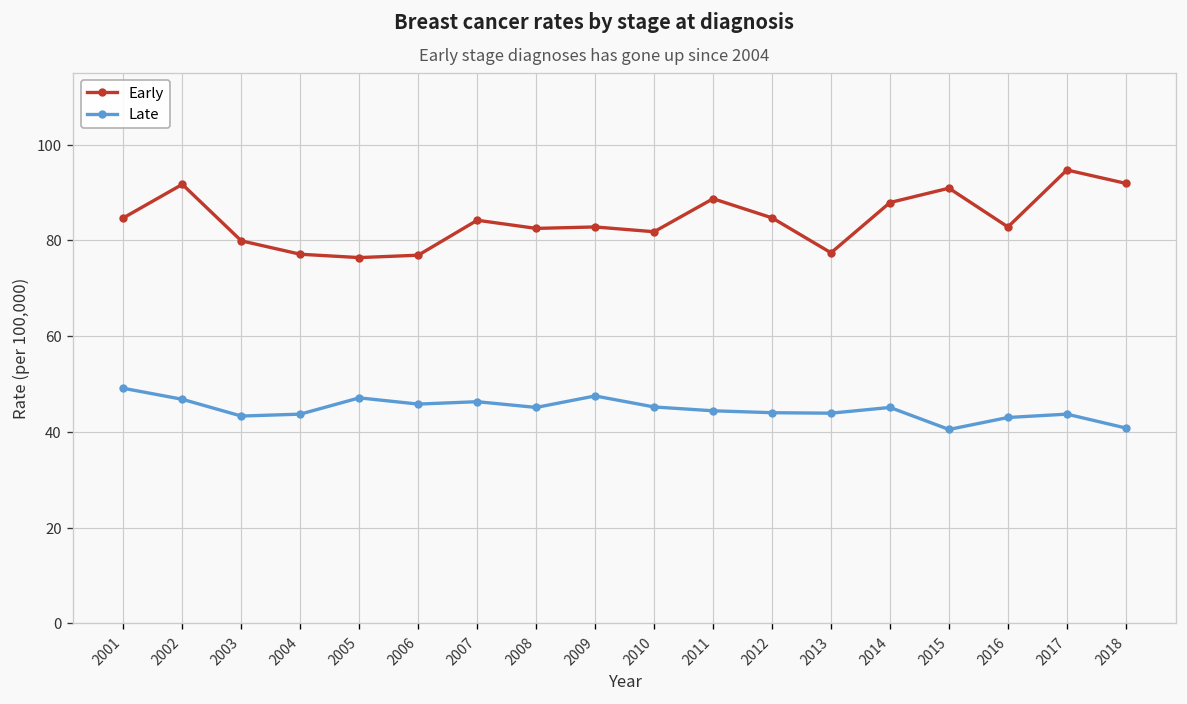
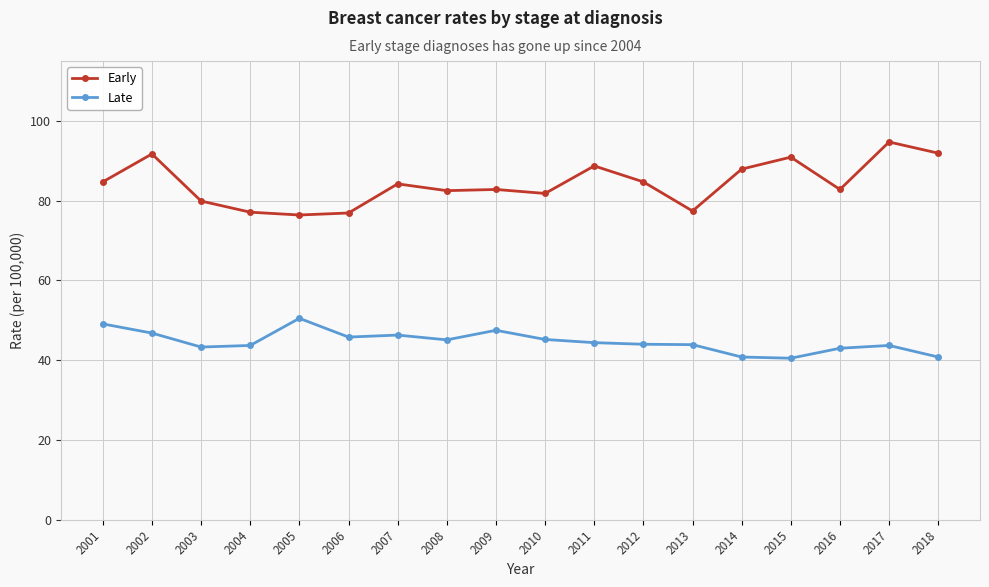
Late, 2005: 47 -> 51
Late, 2014: 45 -> 41
